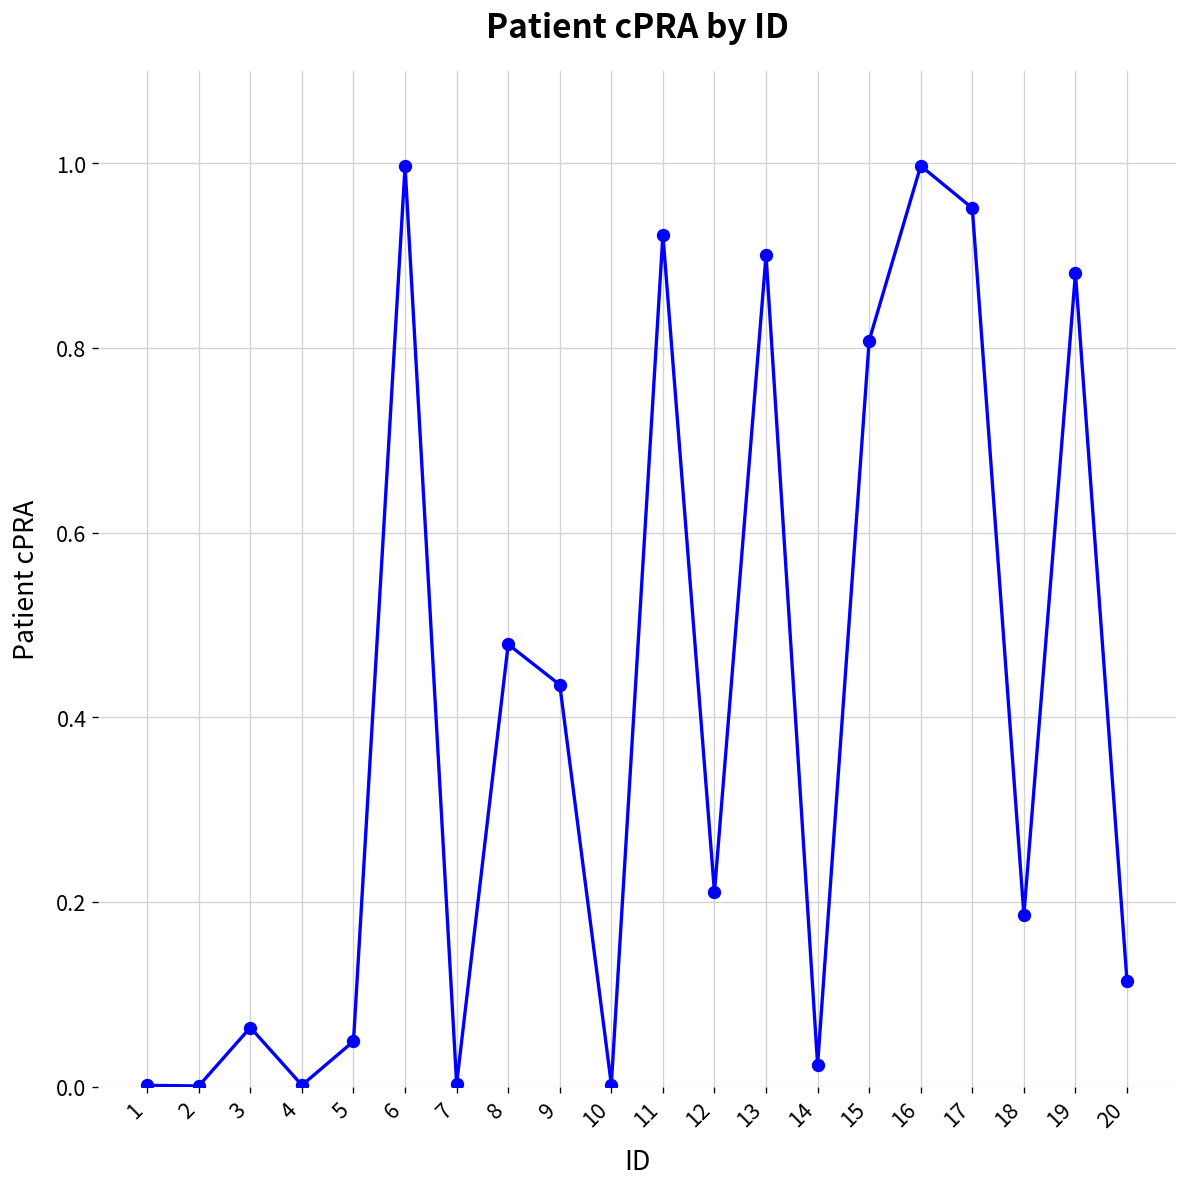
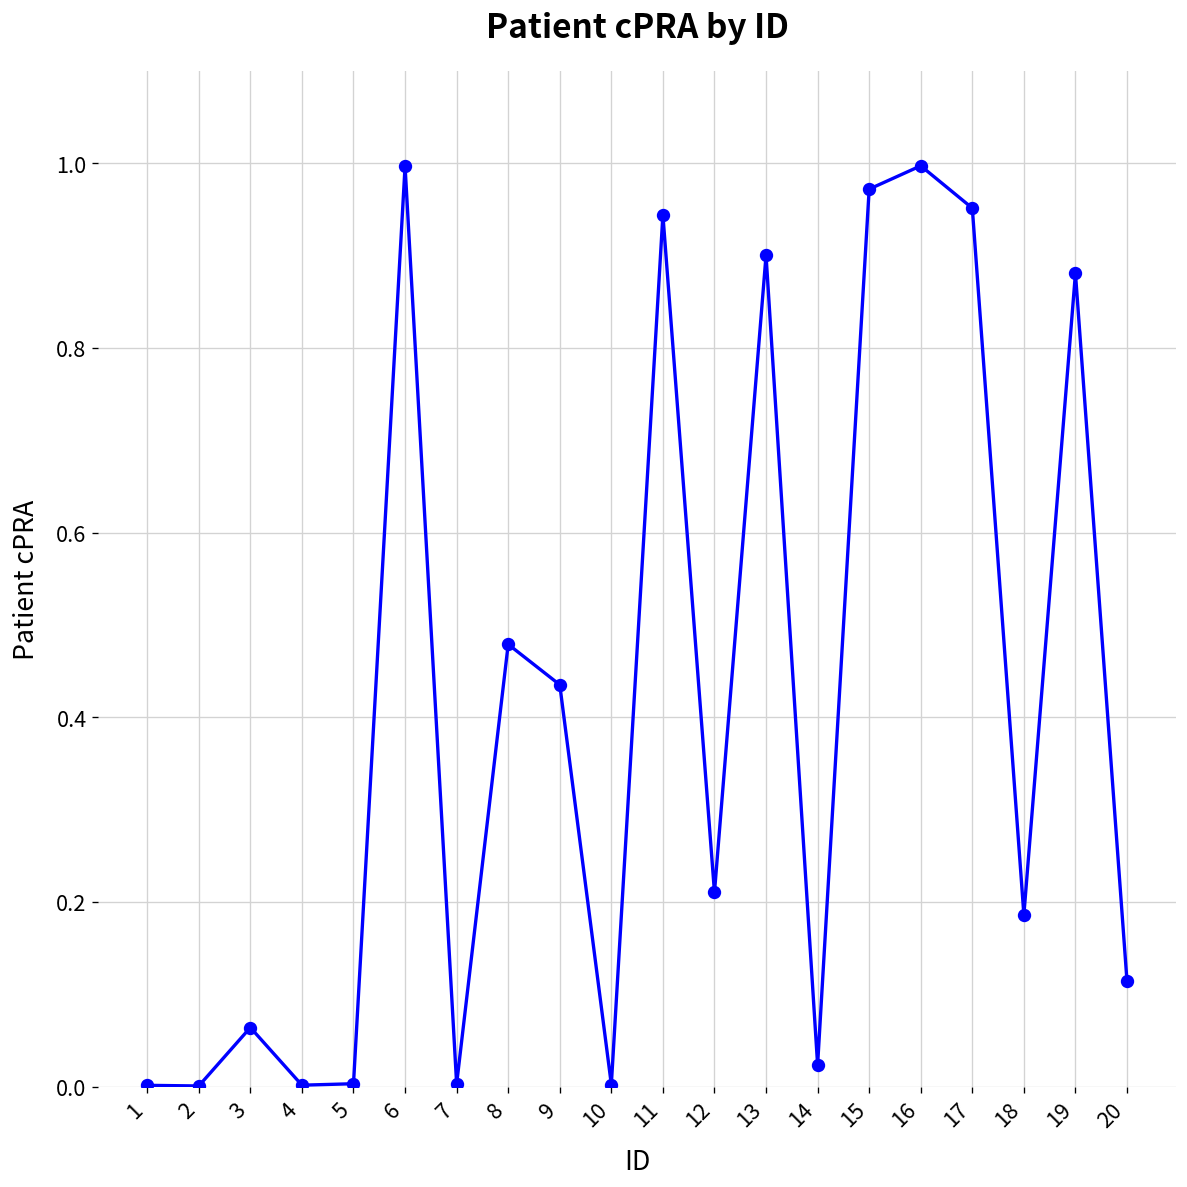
5: 0.05 -> 0.00
11: 0.92 -> 0.94
15: 0.81 -> 0.97
